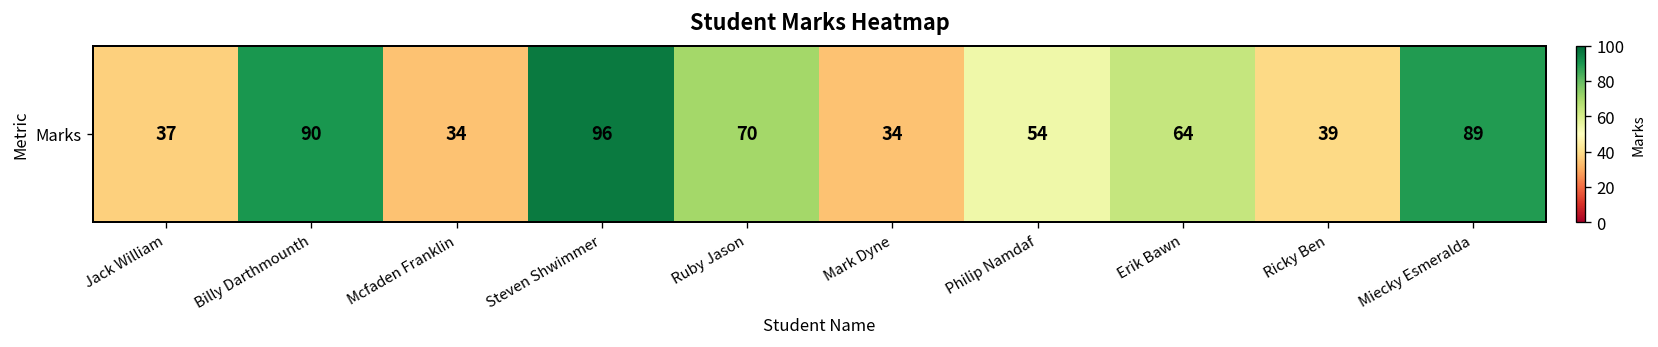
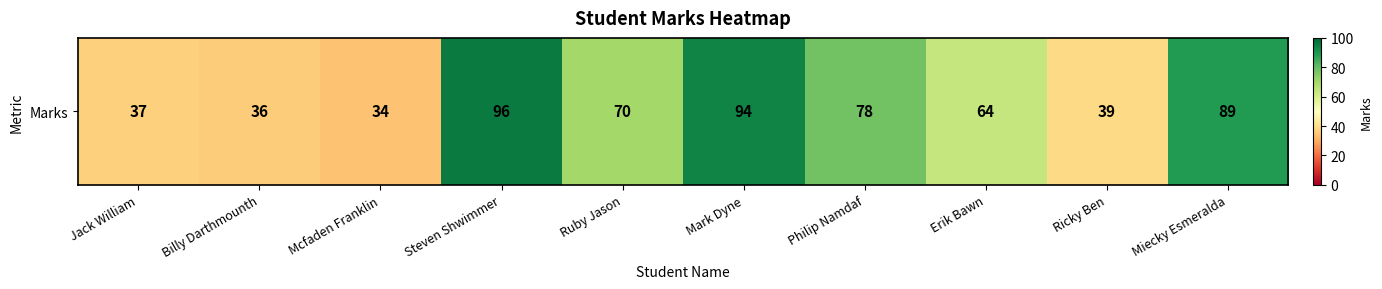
Marks, Billy Darthmounth: 90 -> 36
Marks, Mark Dyne: 34 -> 94
Marks, Philip Namdaf: 54 -> 78
